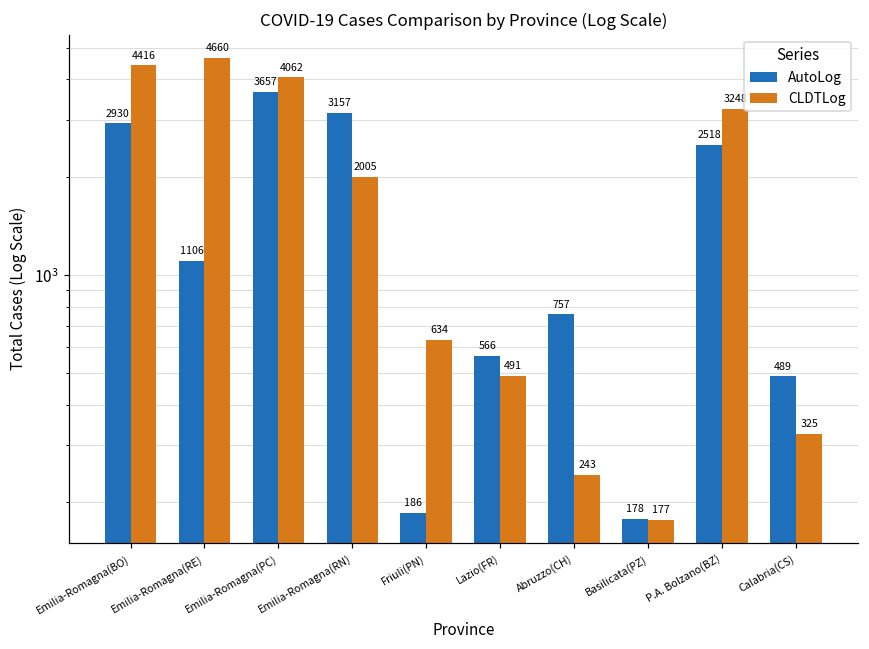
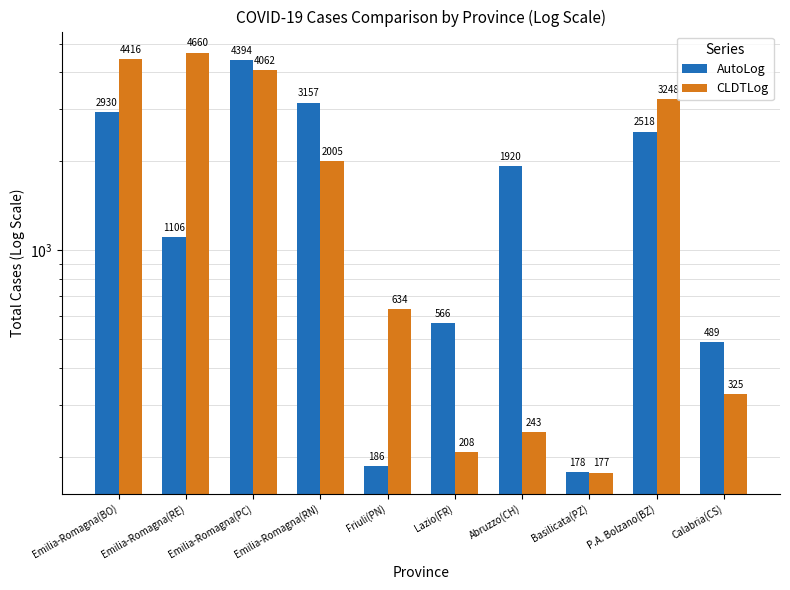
AutoLog, Emilia-Romagna(PC): 3657 -> 4394
CLDTLog, Lazio(FR): 491 -> 208
AutoLog, Abruzzo(CH): 757 -> 1920
